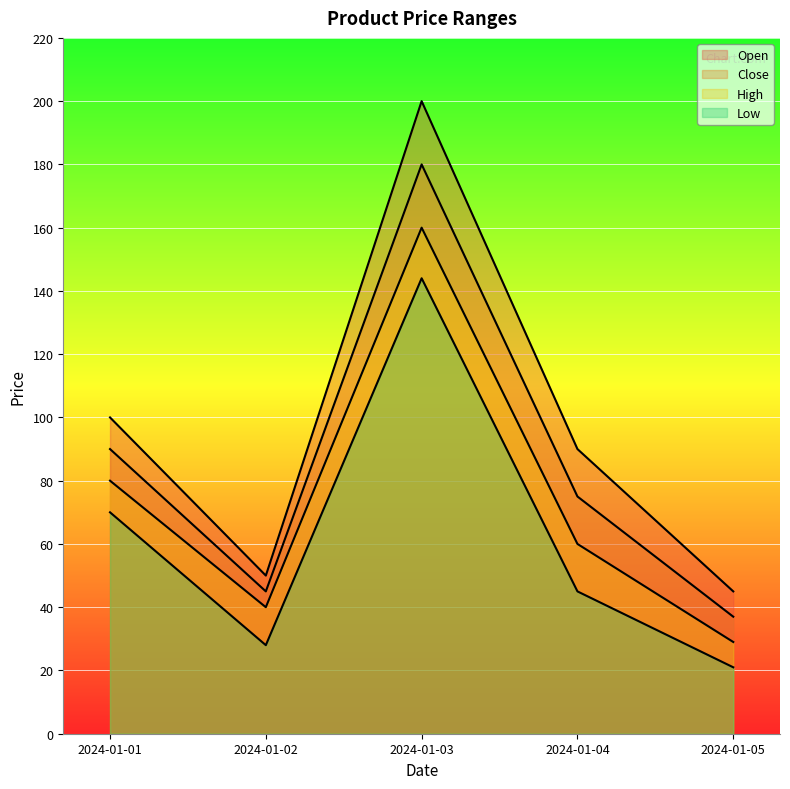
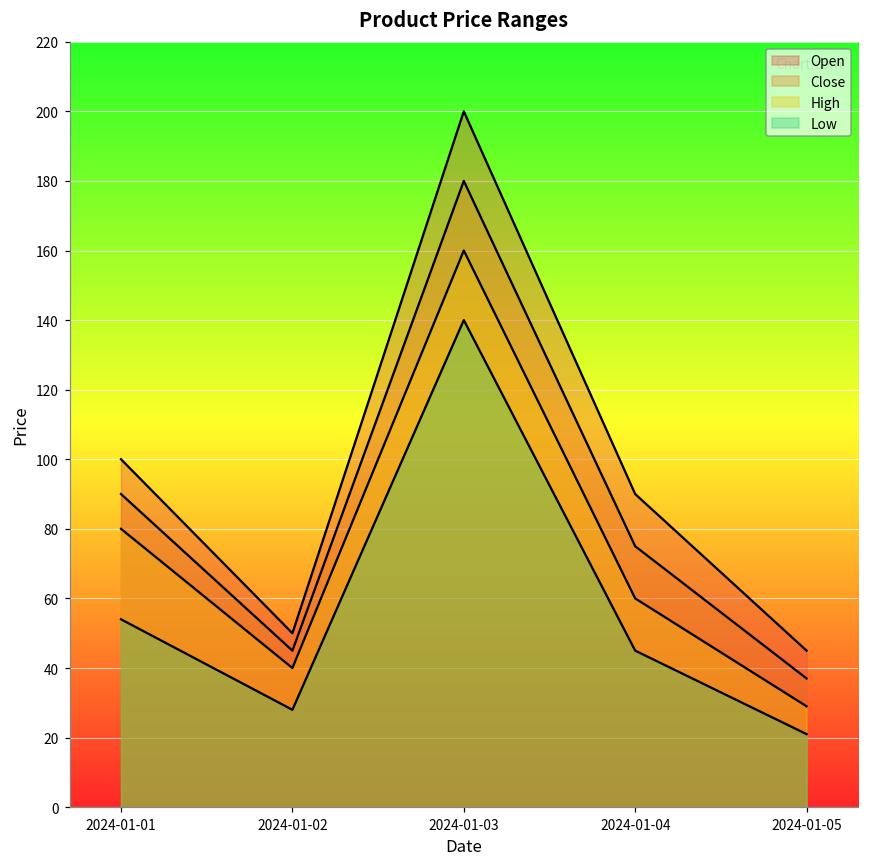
Low, 2024-01-01: 70 -> 54
Low, 2024-01-03: 144 -> 140
